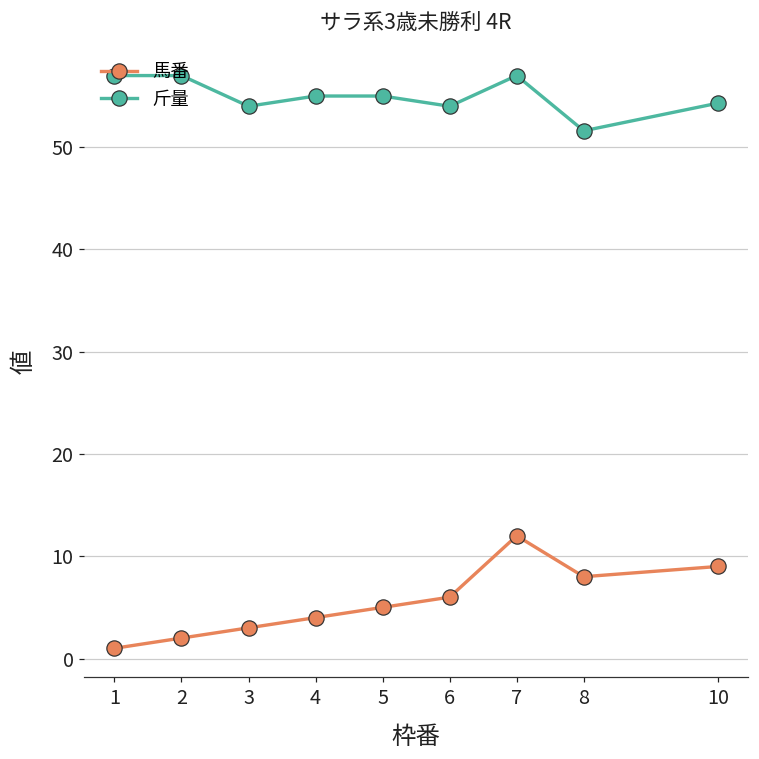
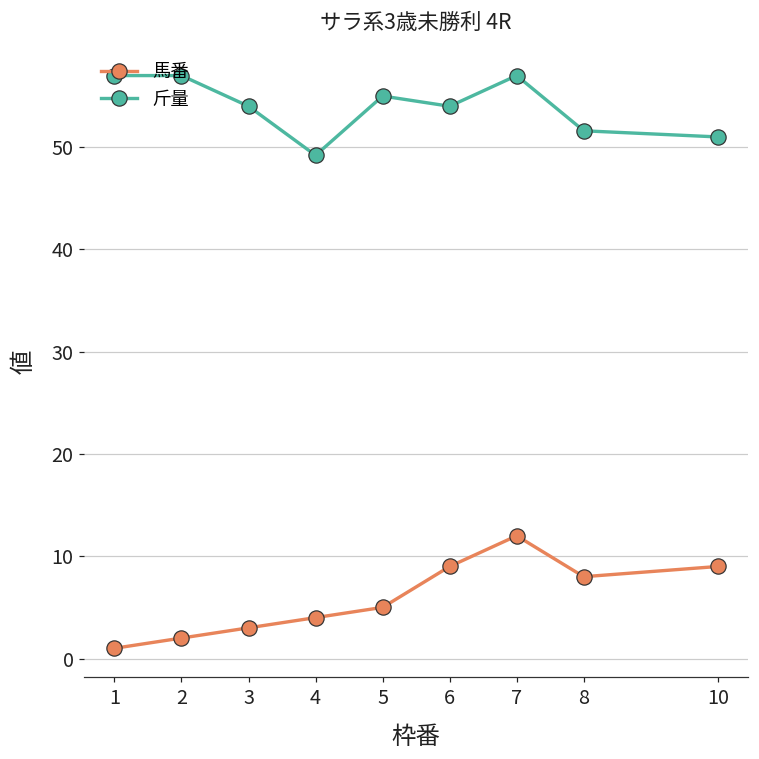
斤量, 4: 55 -> 49
馬番, 6: 6 -> 9
斤量, 10: 54 -> 51
